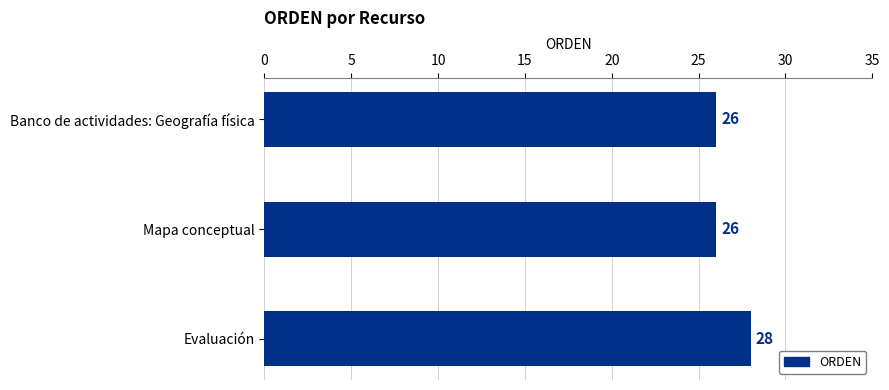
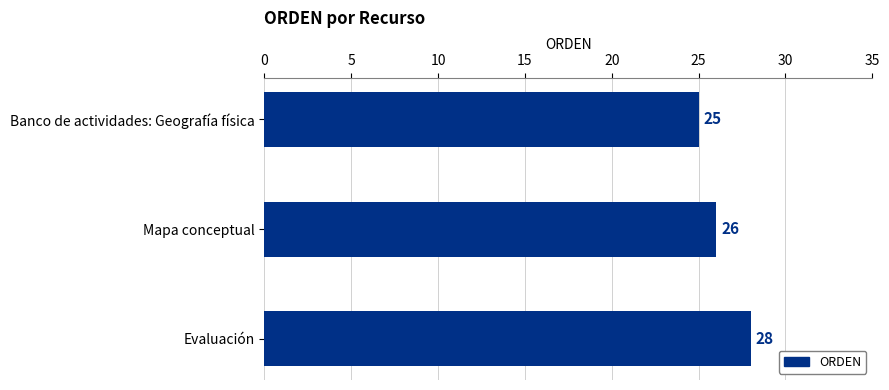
Banco de actividades: Geografía física: 26 -> 25
